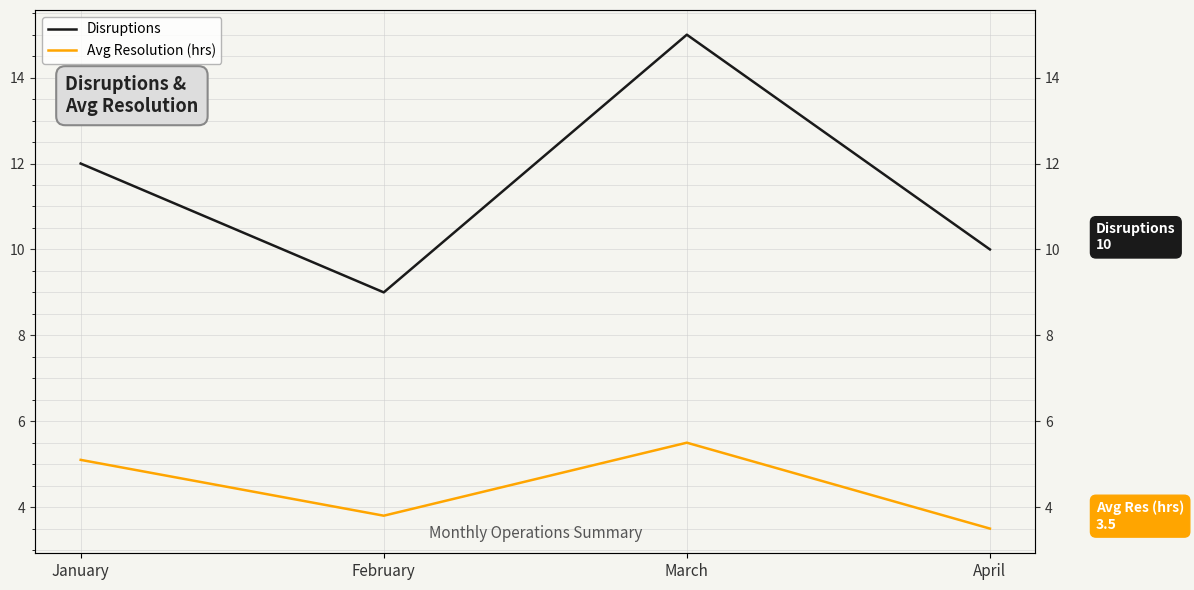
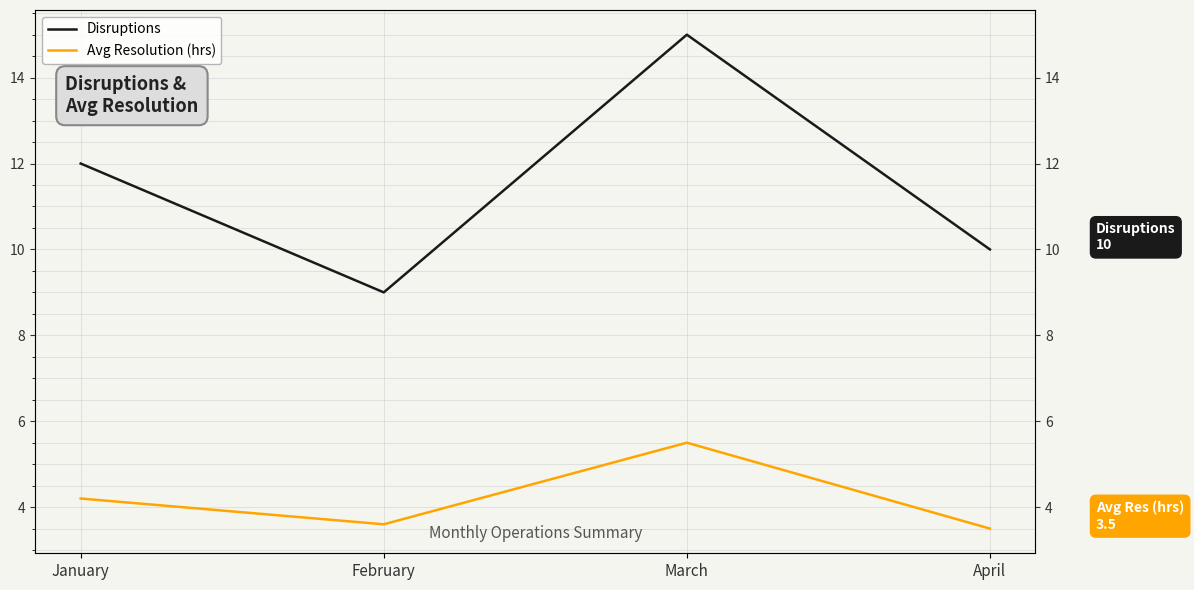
Avg Resolution (hrs), January: 5.1 -> 4.2
Avg Resolution (hrs), February: 3.8 -> 3.6
